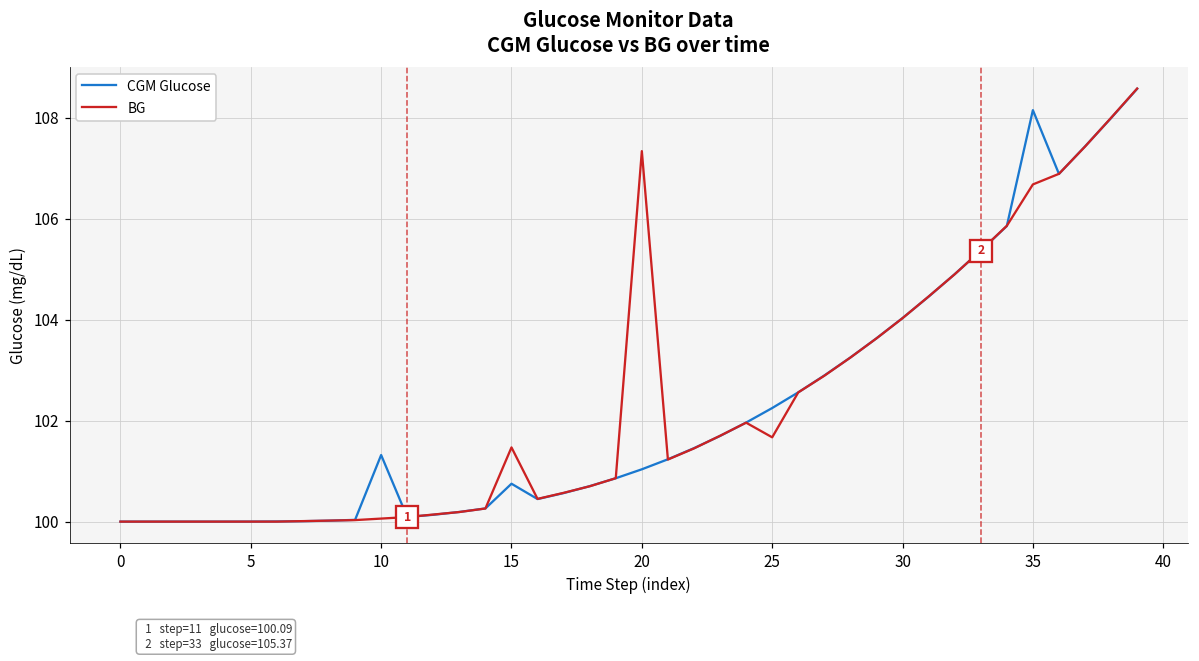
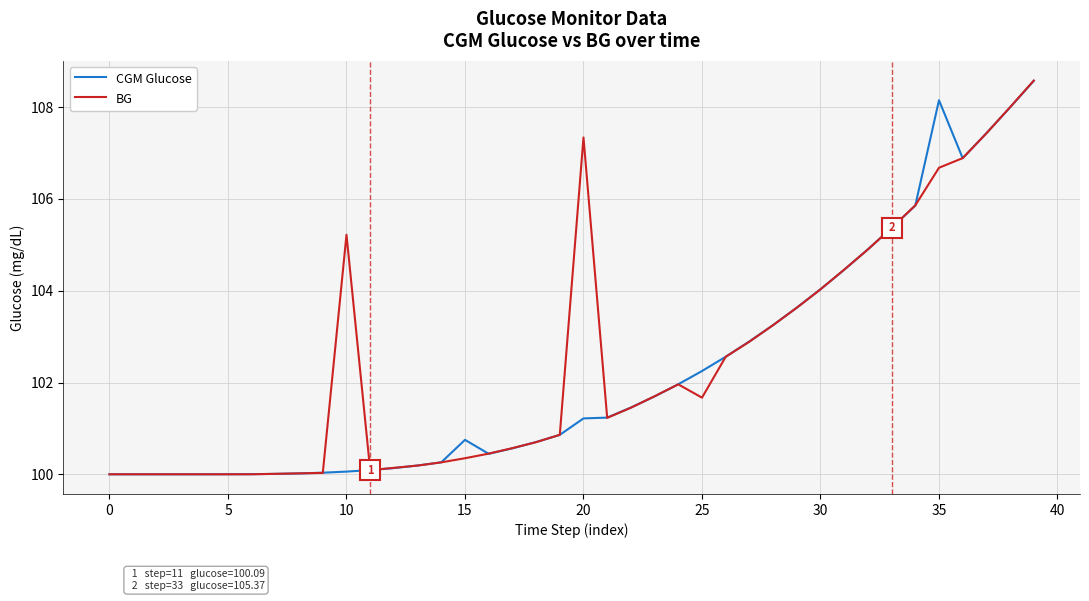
CGM Glucose, 10: 101.3 -> 100.1
BG, 10: 100.1 -> 105.2
BG, 15: 101.5 -> 100.4
CGM Glucose, 20: 101.0 -> 101.2
